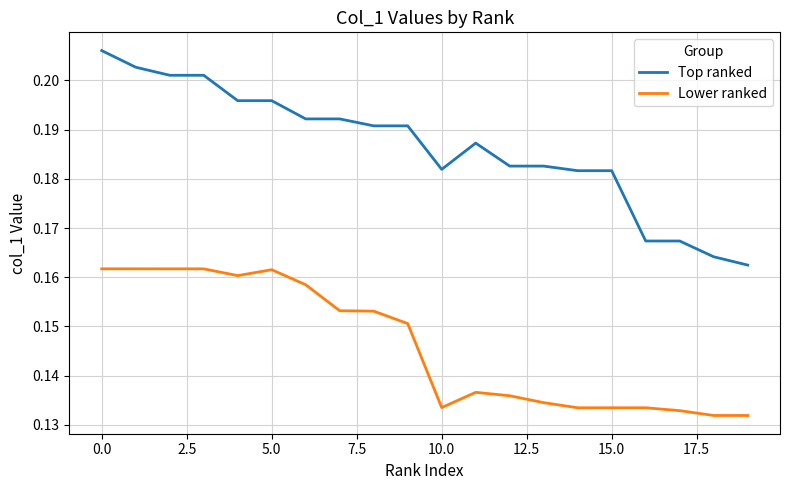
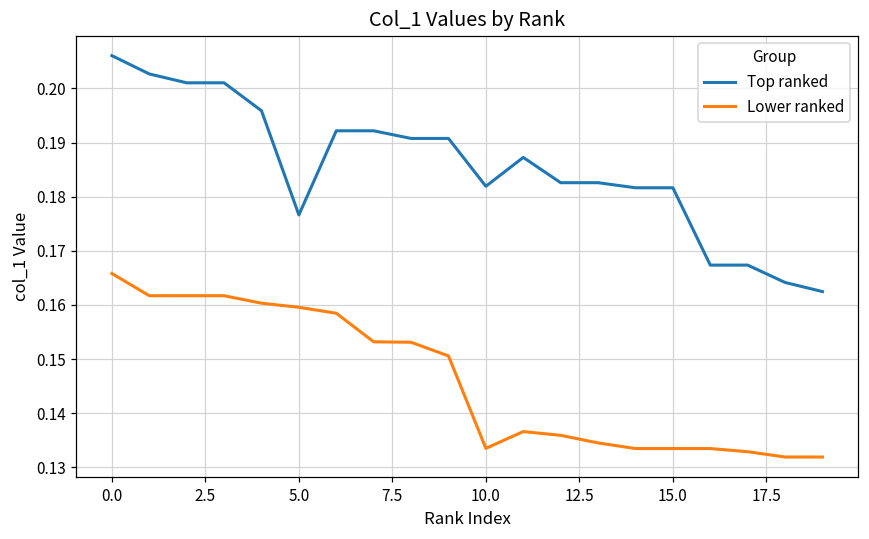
Lower ranked, 0.0: 0.162 -> 0.166
Top ranked, 5.0: 0.196 -> 0.177
Lower ranked, 5.0: 0.162 -> 0.160
